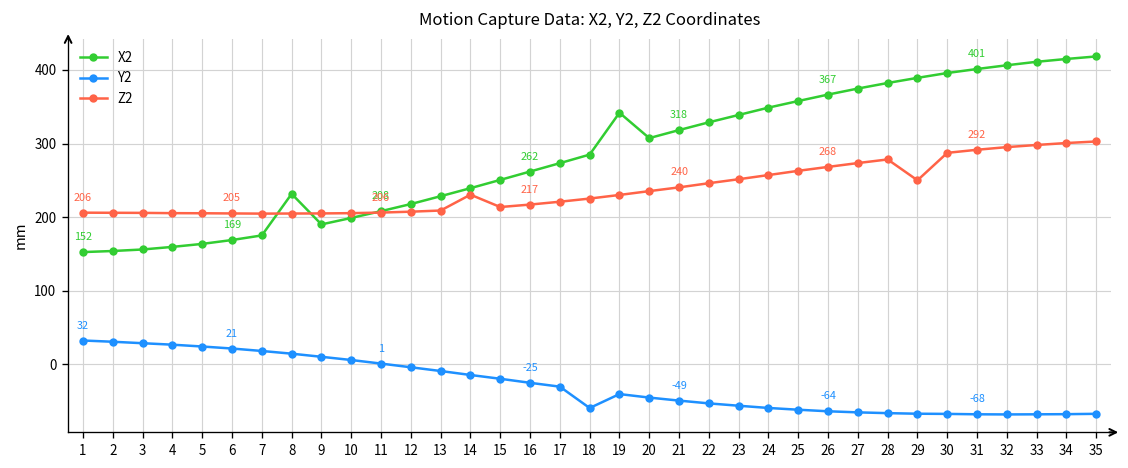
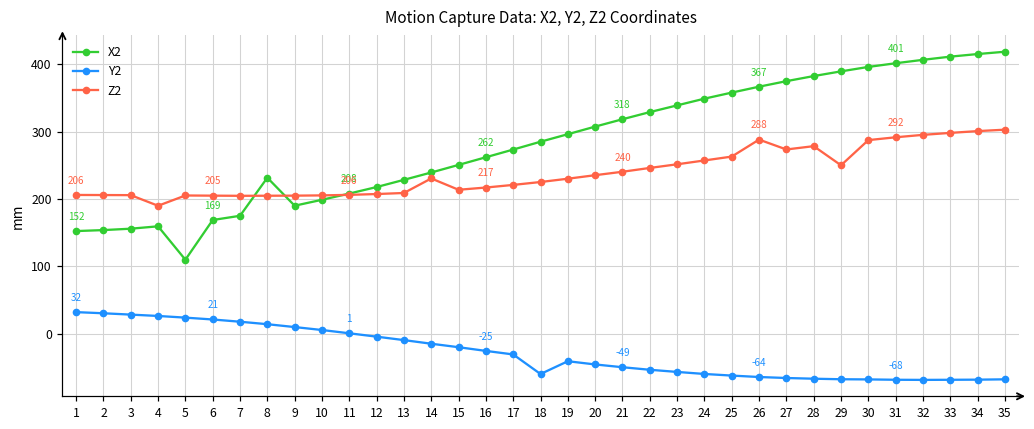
Z2, 4: 210 -> 190
X2, 5: 160 -> 110
X2, 19: 340 -> 300
Z2, 26: 268 -> 288
